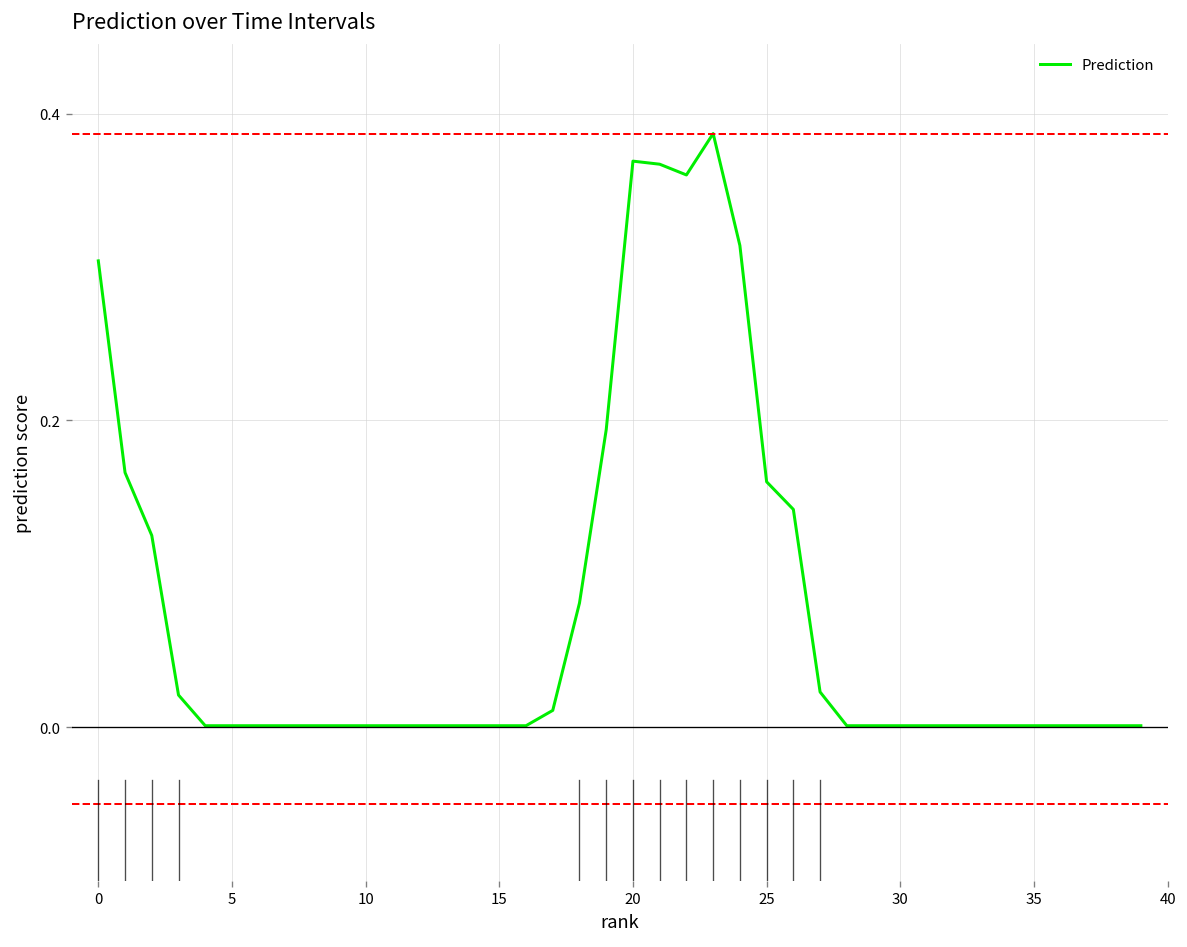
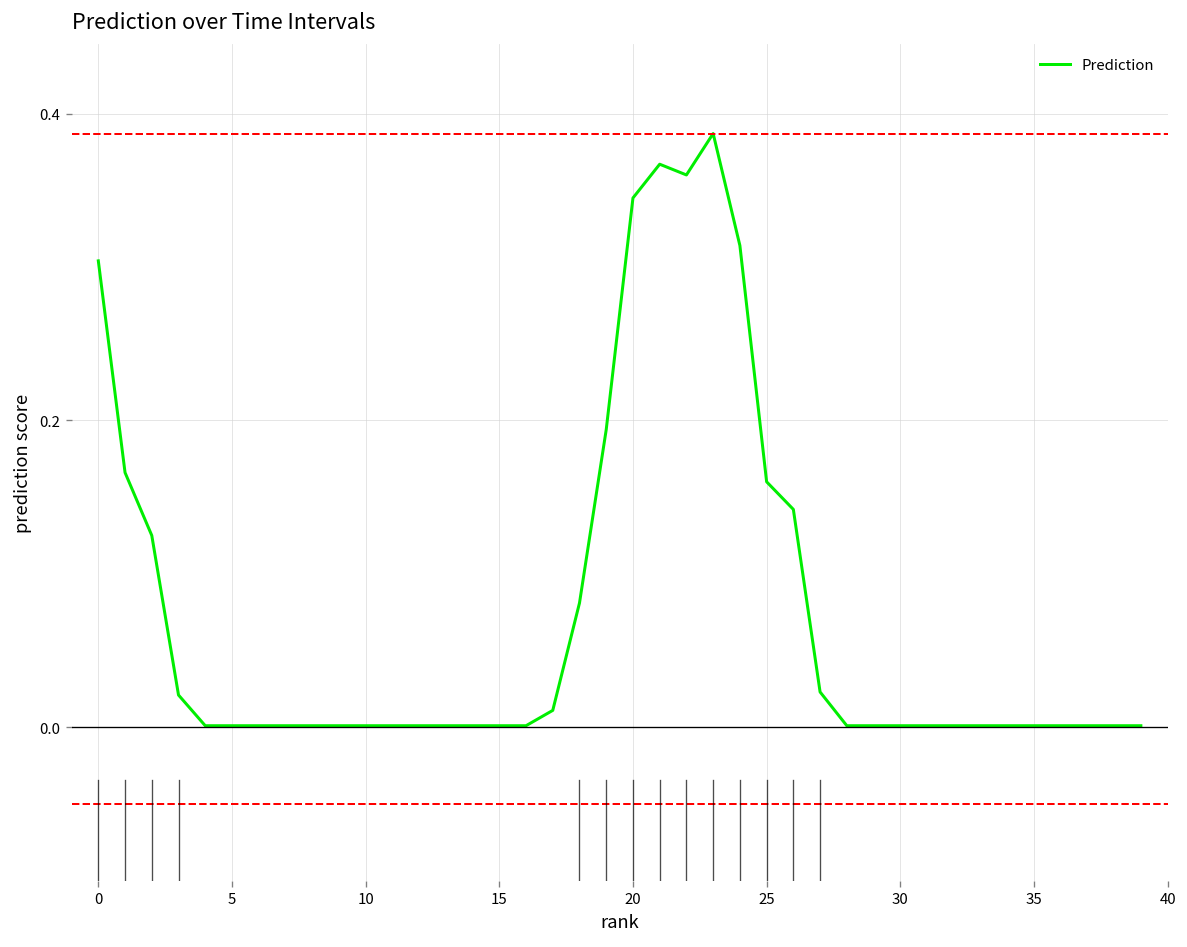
20: 0.369 -> 0.345
